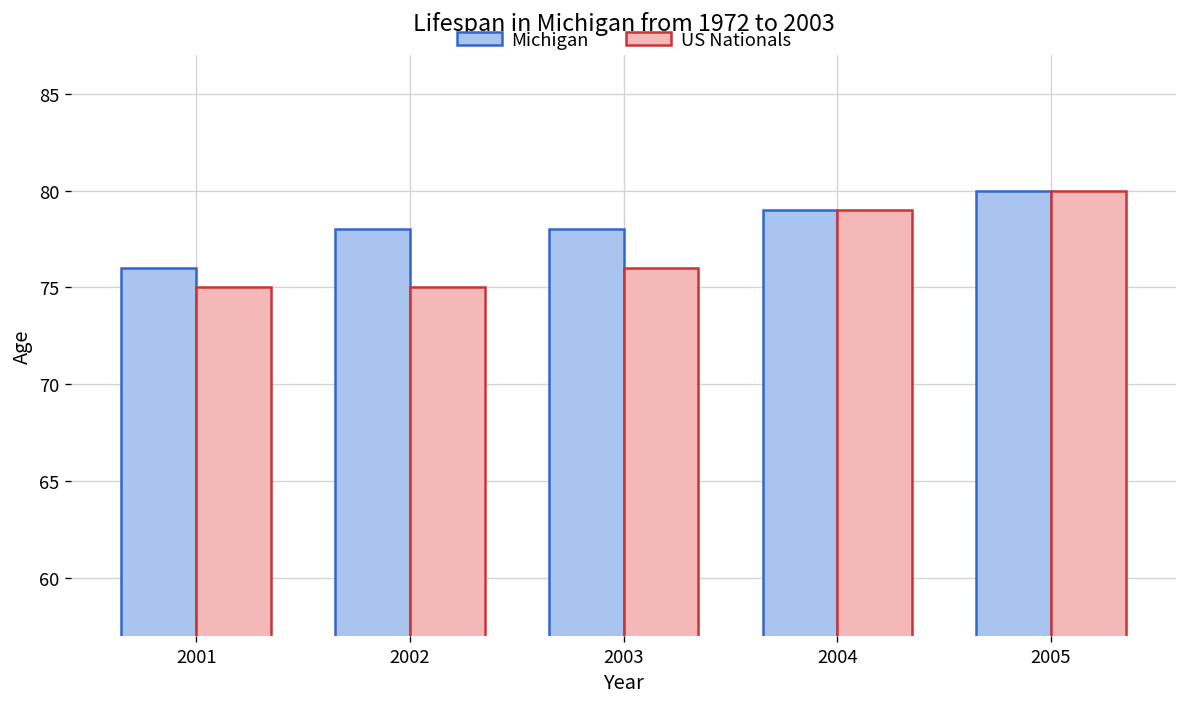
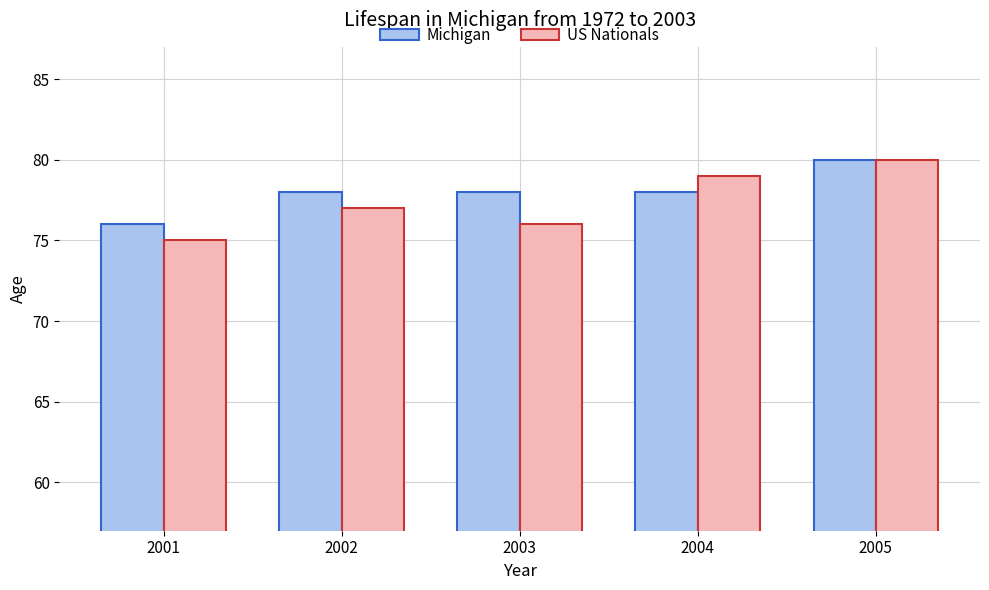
US Nationals, 2002: 75 -> 77
Michigan, 2004: 79 -> 78
